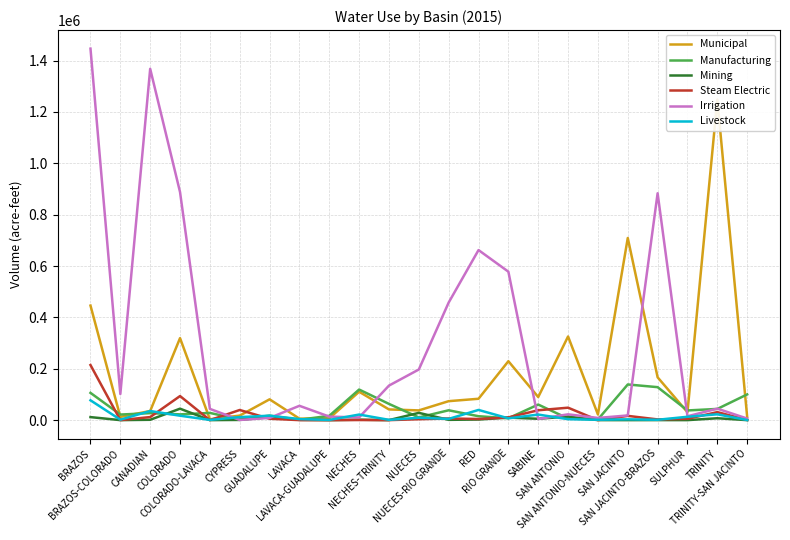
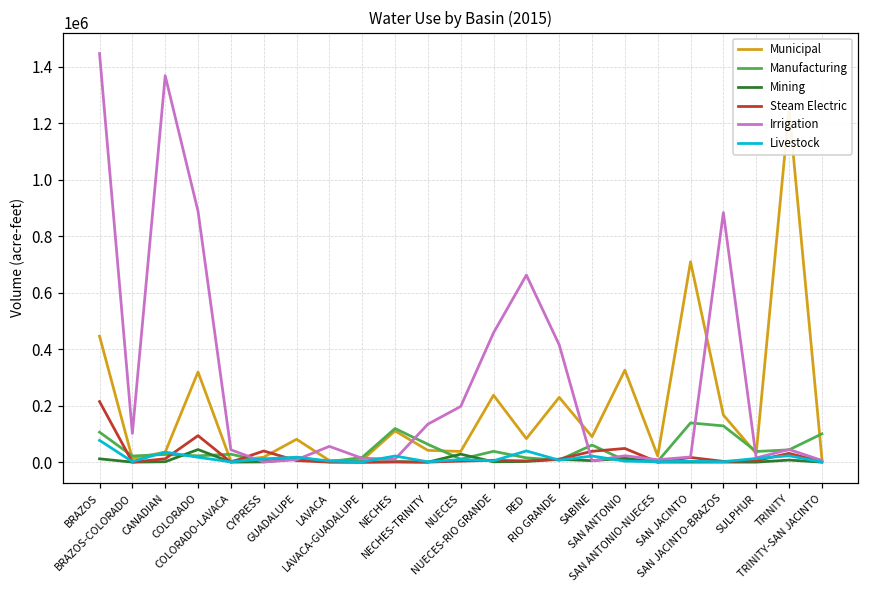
Municipal, NUECES-RIO GRANDE: 70000 -> 240000
Irrigation, RIO GRANDE: 580000 -> 420000
